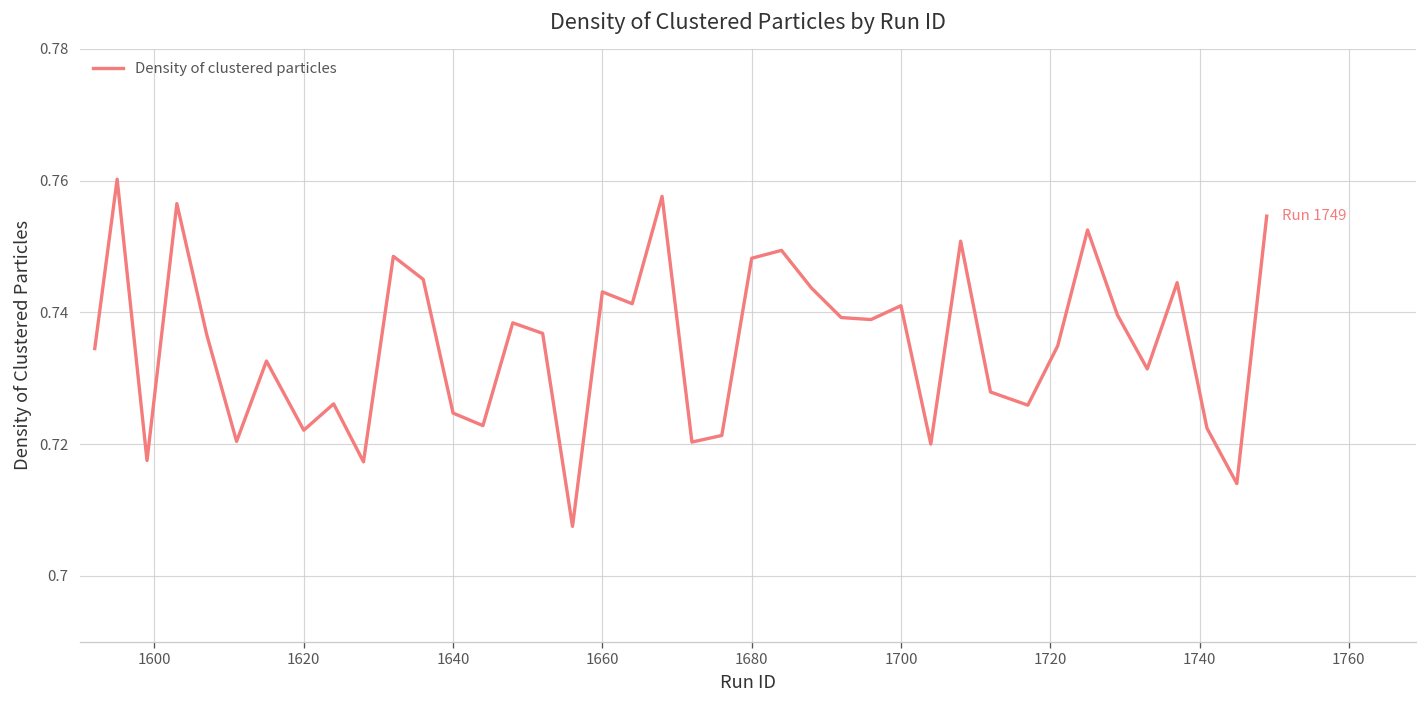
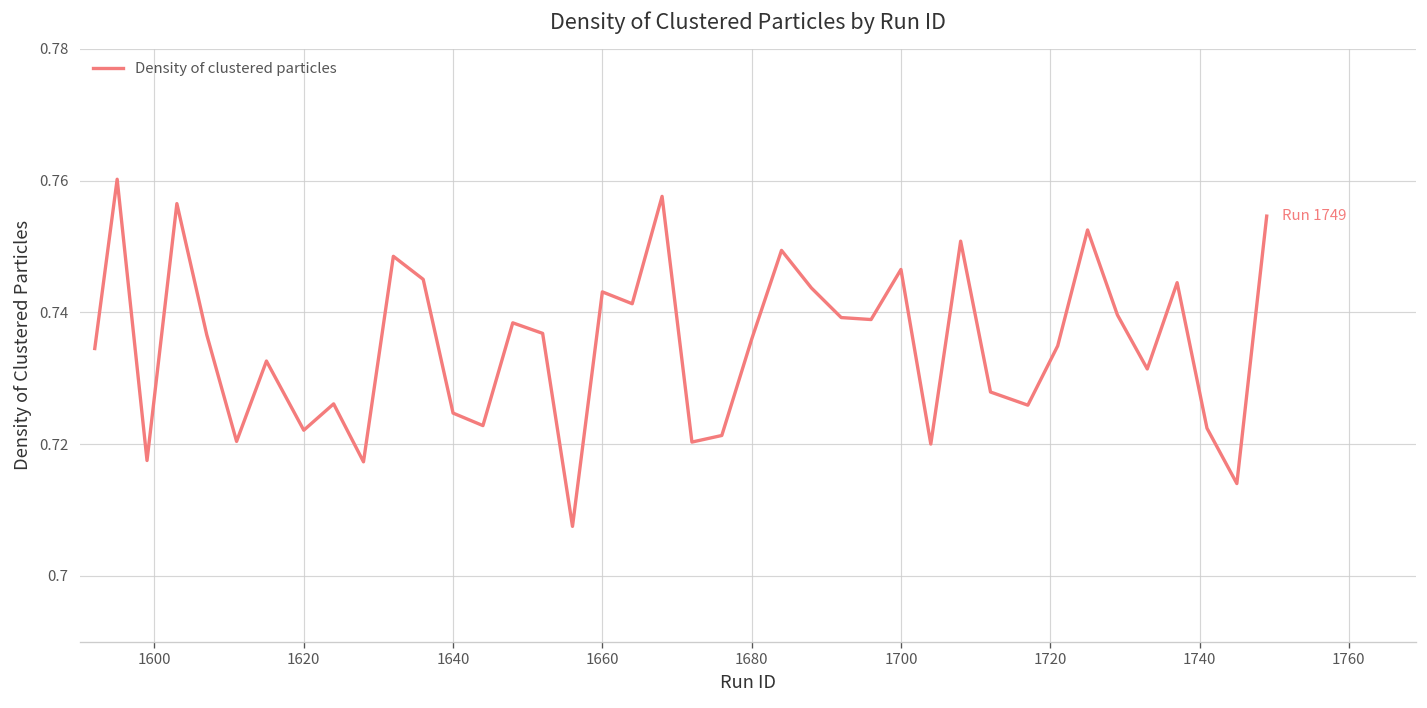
1680: 0.748 -> 0.736
1700: 0.741 -> 0.747
